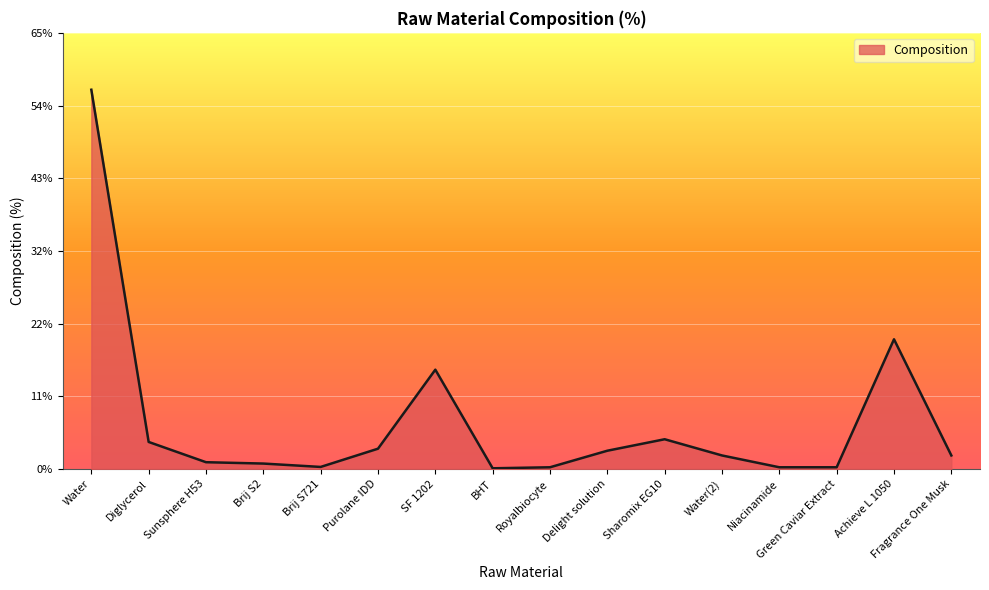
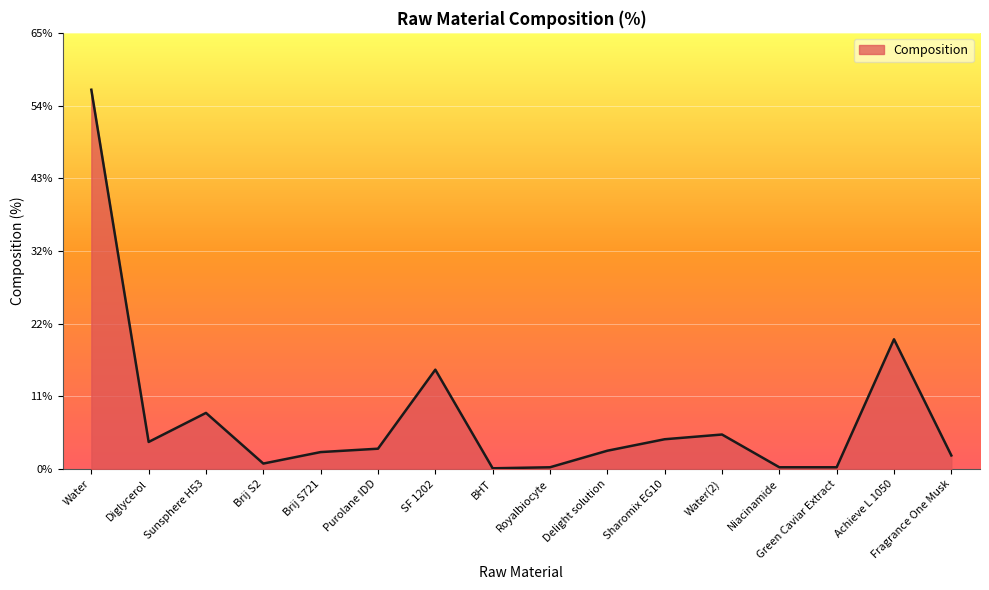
Sunsphere H53: 1% -> 8%
Brij S721: 0% -> 3%
Water(2): 2% -> 5%
